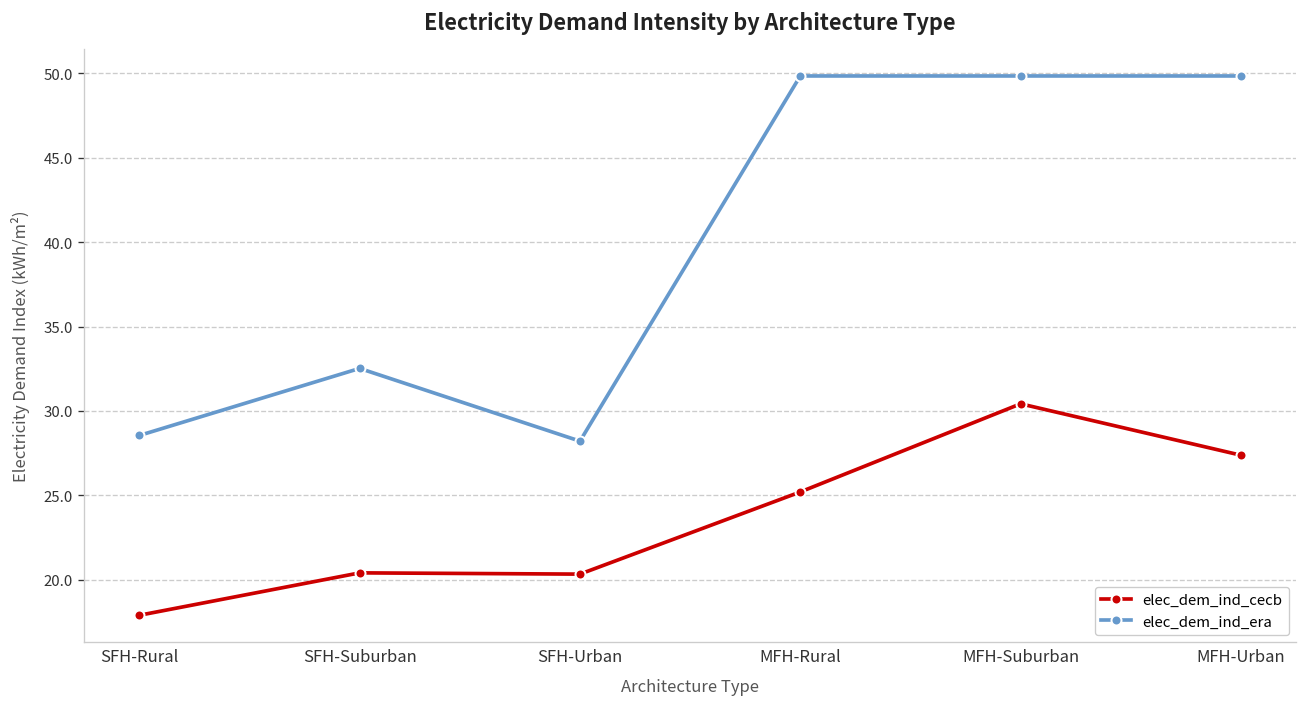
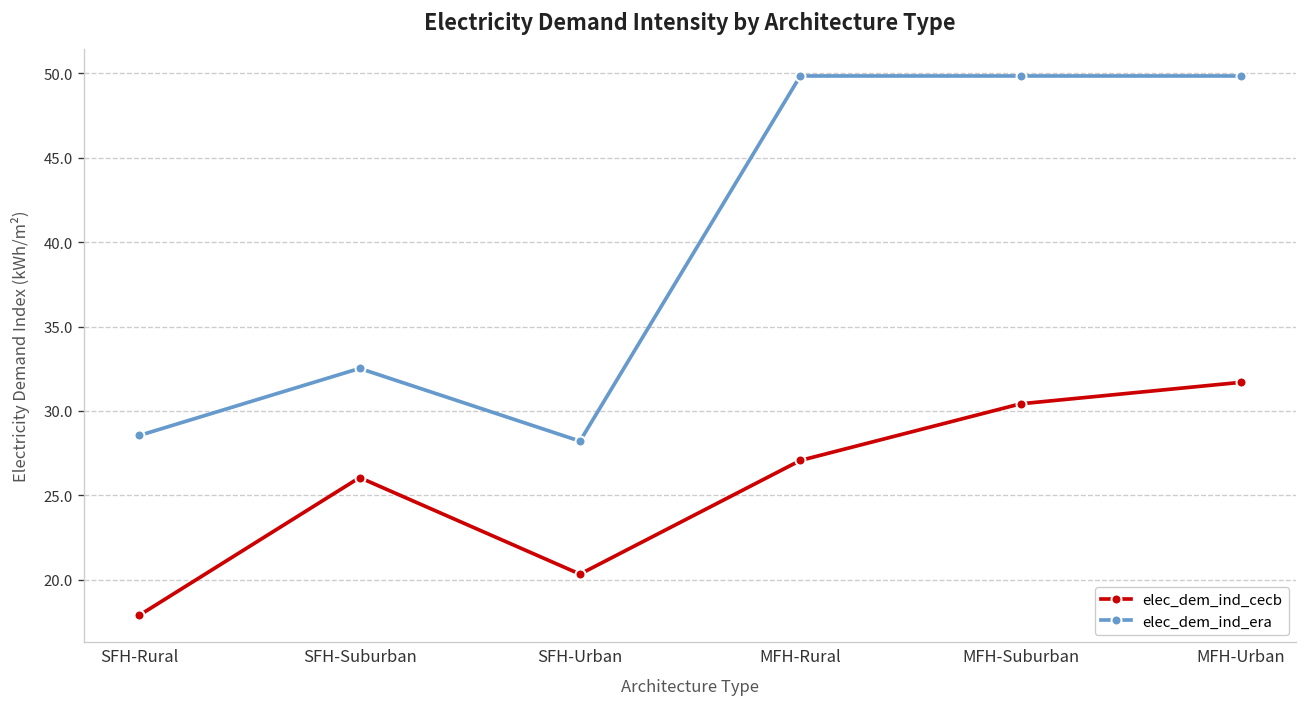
elec_dem_ind_cecb, SFH-Suburban: 20.4 -> 26.1
elec_dem_ind_cecb, MFH-Rural: 25.2 -> 27.1
elec_dem_ind_cecb, MFH-Urban: 27.4 -> 31.7
